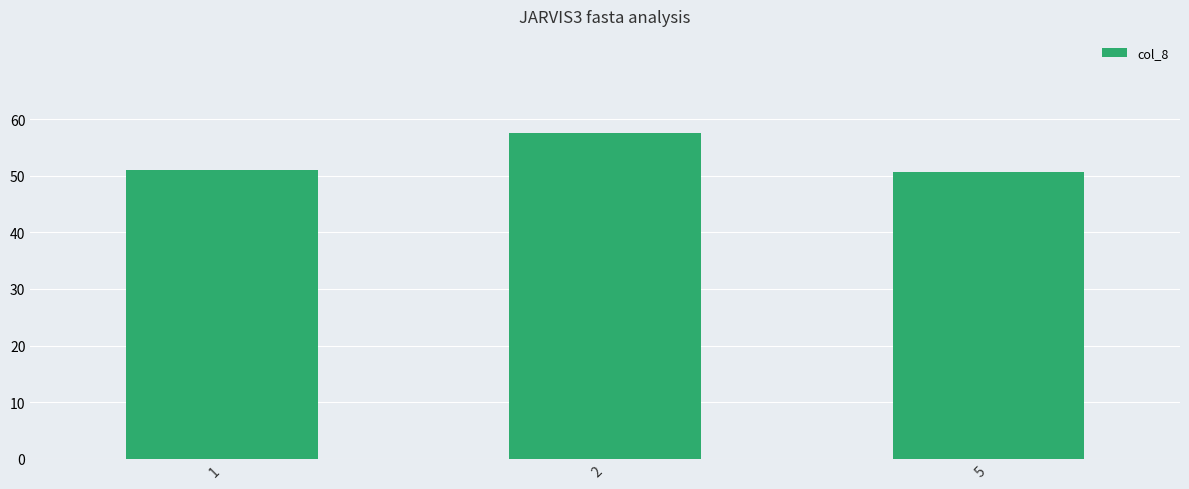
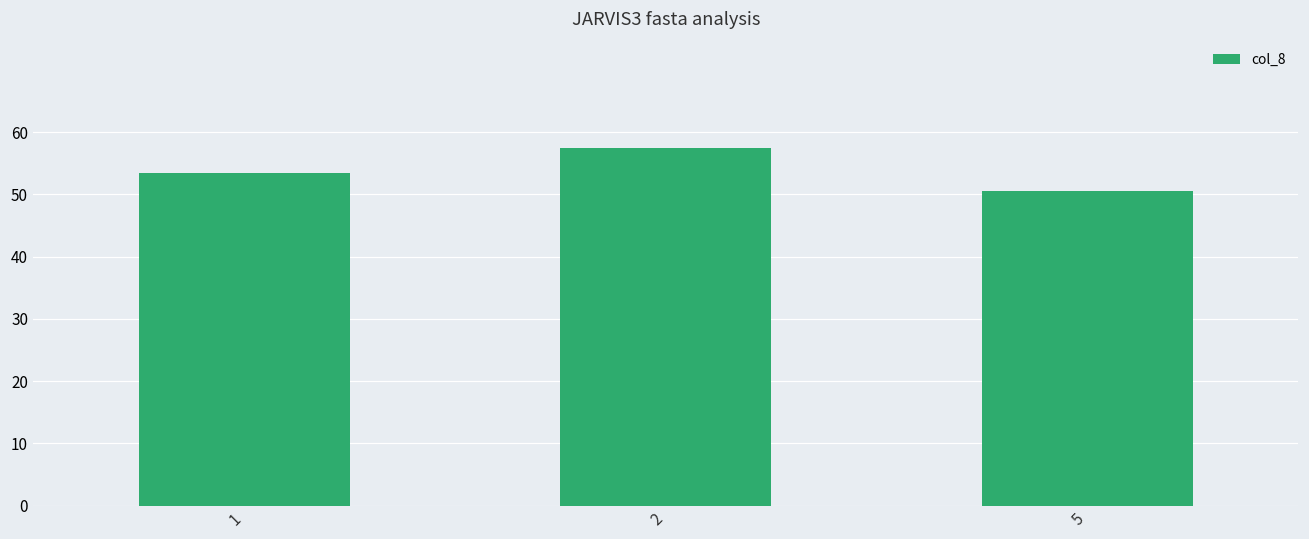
1: 51 -> 53
